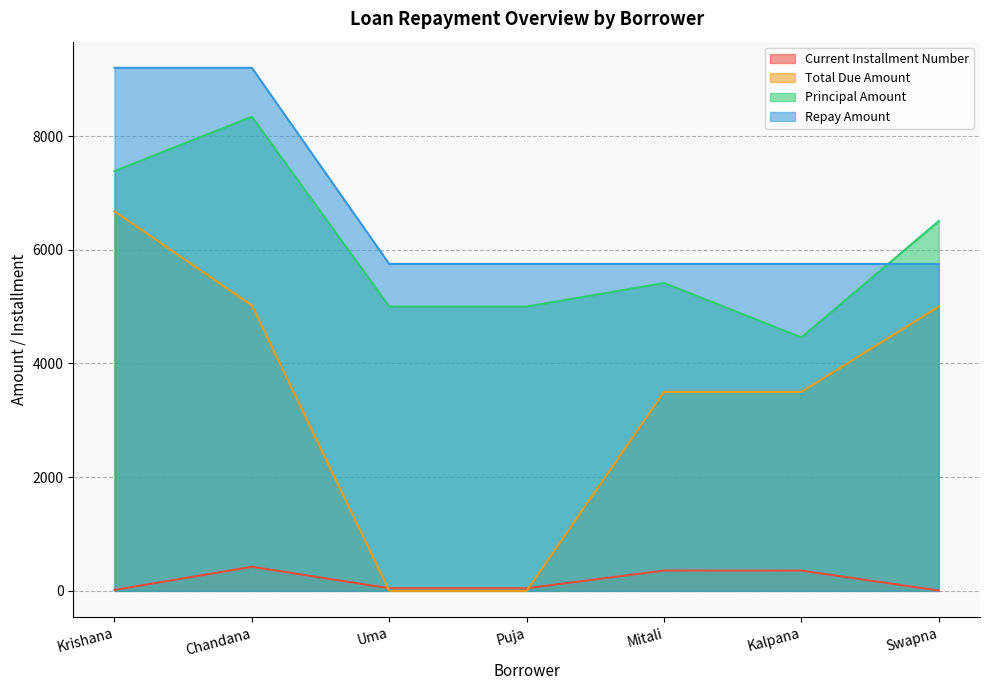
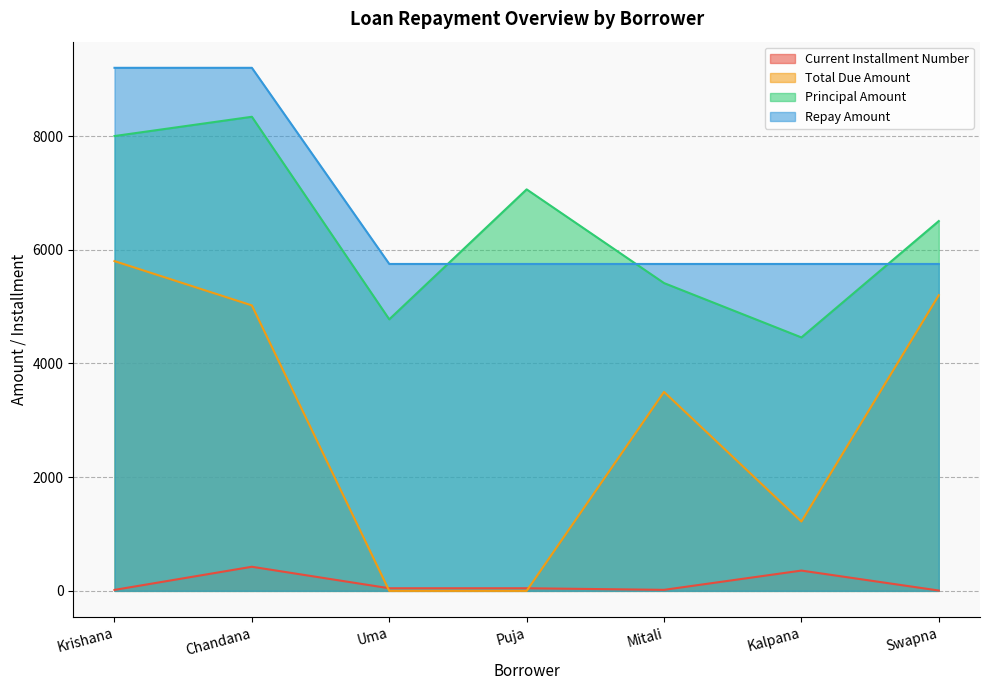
Total Due Amount, Krishana: 6700 -> 5800
Principal Amount, Krishana: 7400 -> 8000
Principal Amount, Uma: 5000 -> 4800
Principal Amount, Puja: 5000 -> 7100
Current Installment Number, Mitali: 400 -> 0
Total Due Amount, Kalpana: 3500 -> 1200
Total Due Amount, Swapna: 5000 -> 5200
